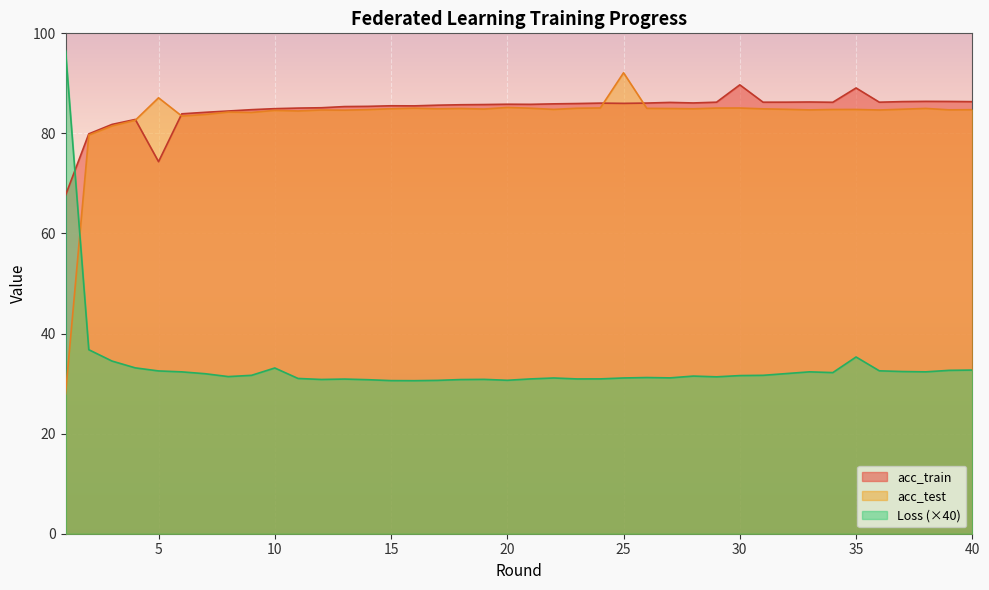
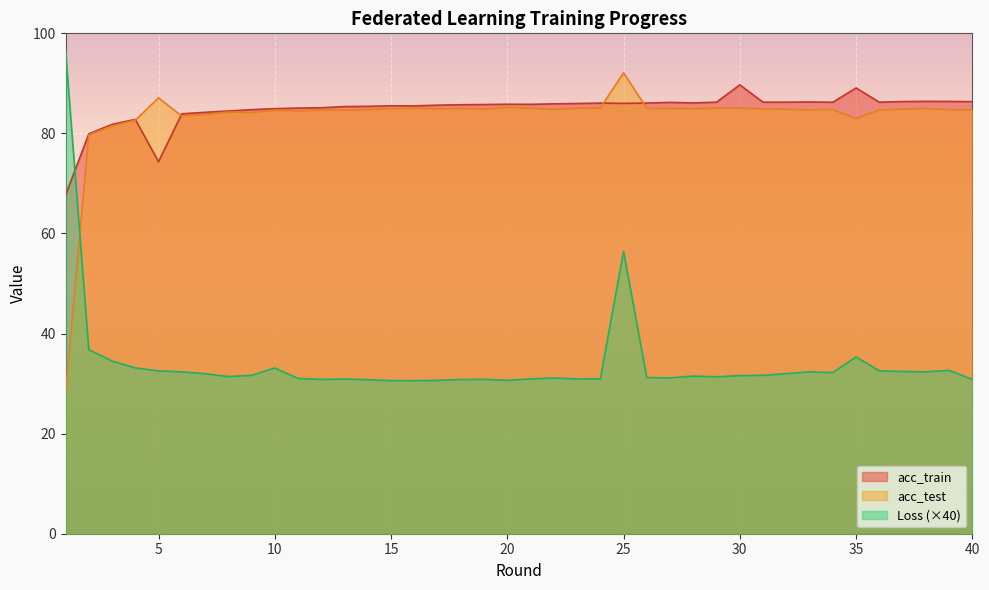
Loss (×40), 25: 31 -> 56
acc_test, 35: 85 -> 83
Loss (×40), 40: 33 -> 31
